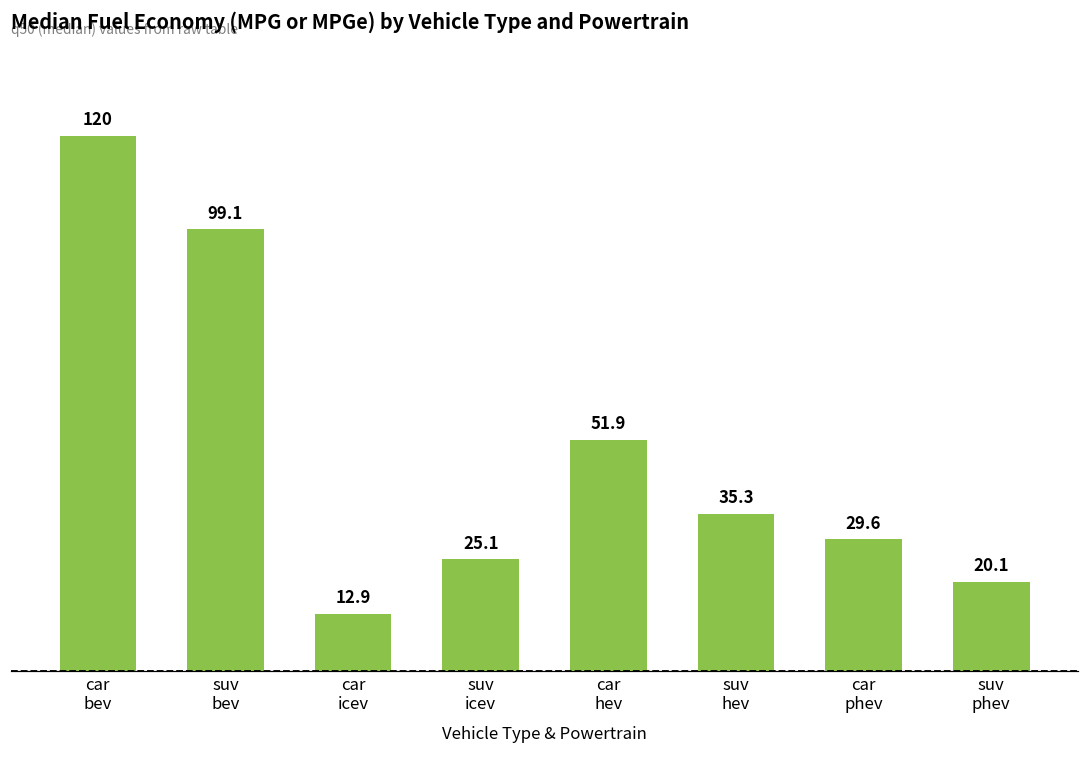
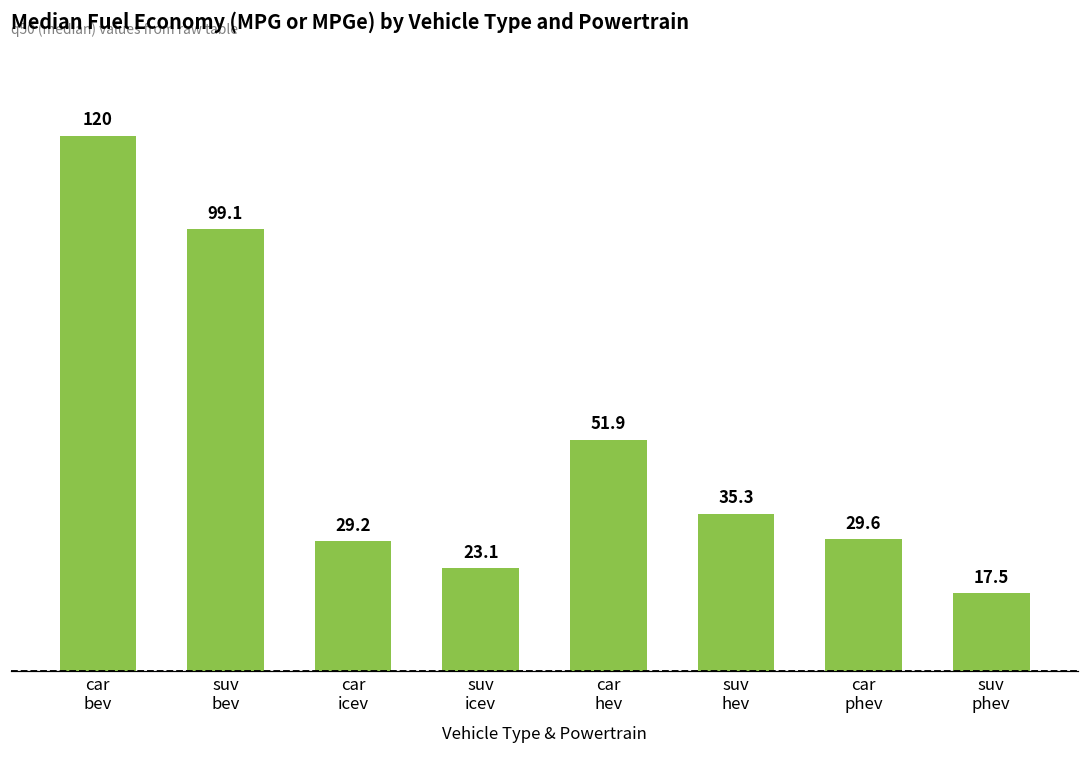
car icev: 12.9 -> 29.2
suv icev: 25.1 -> 23.1
suv phev: 20.1 -> 17.5
